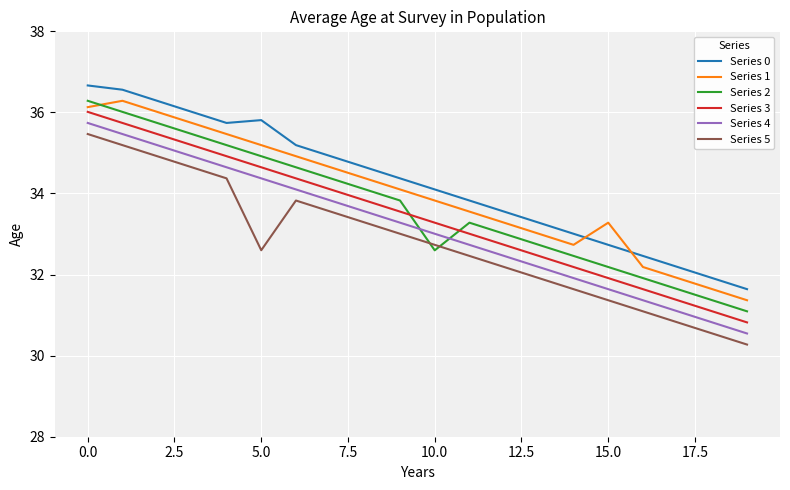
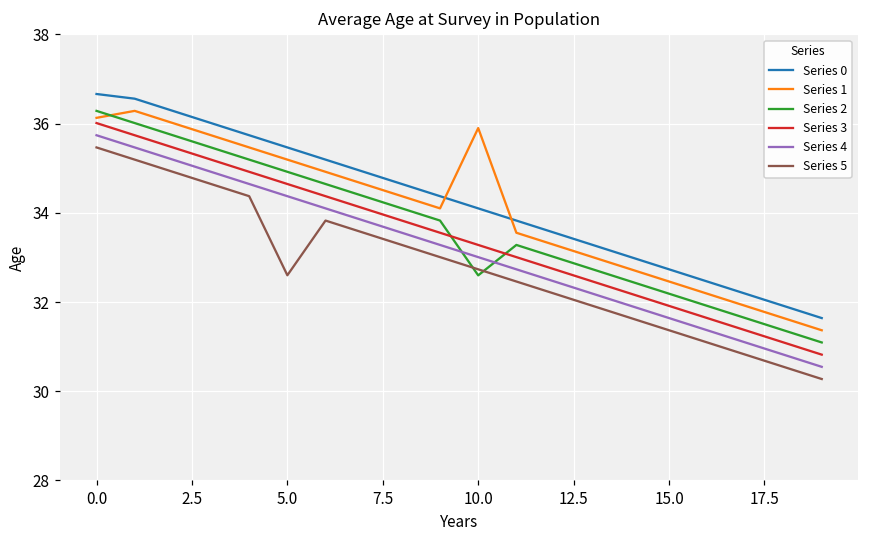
Series 0, 5.0: 35.8 -> 35.5
Series 1, 10.0: 33.8 -> 35.9
Series 1, 15.0: 33.3 -> 32.5
